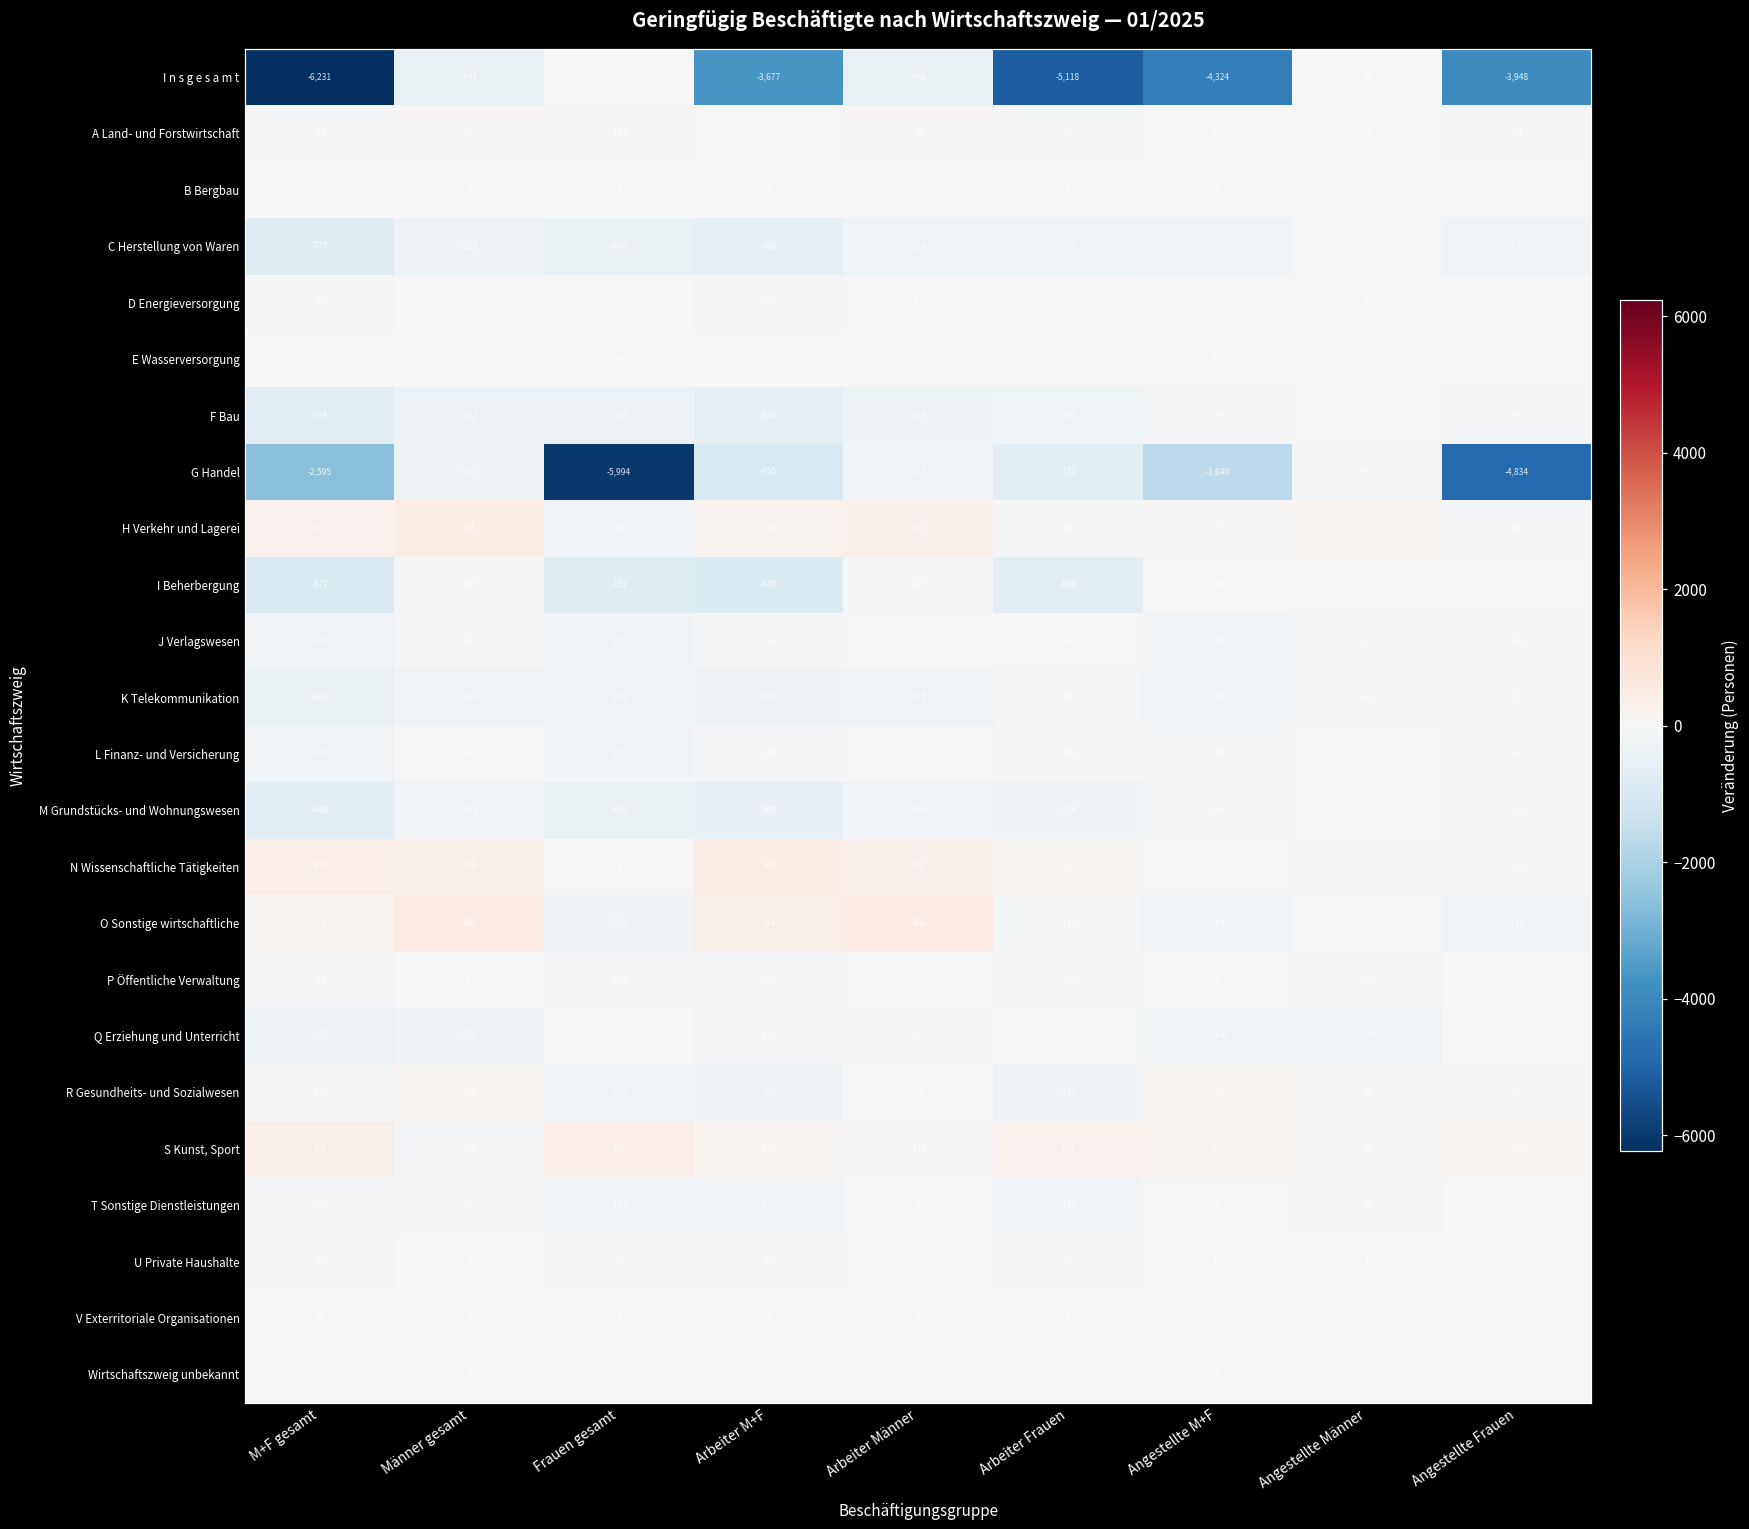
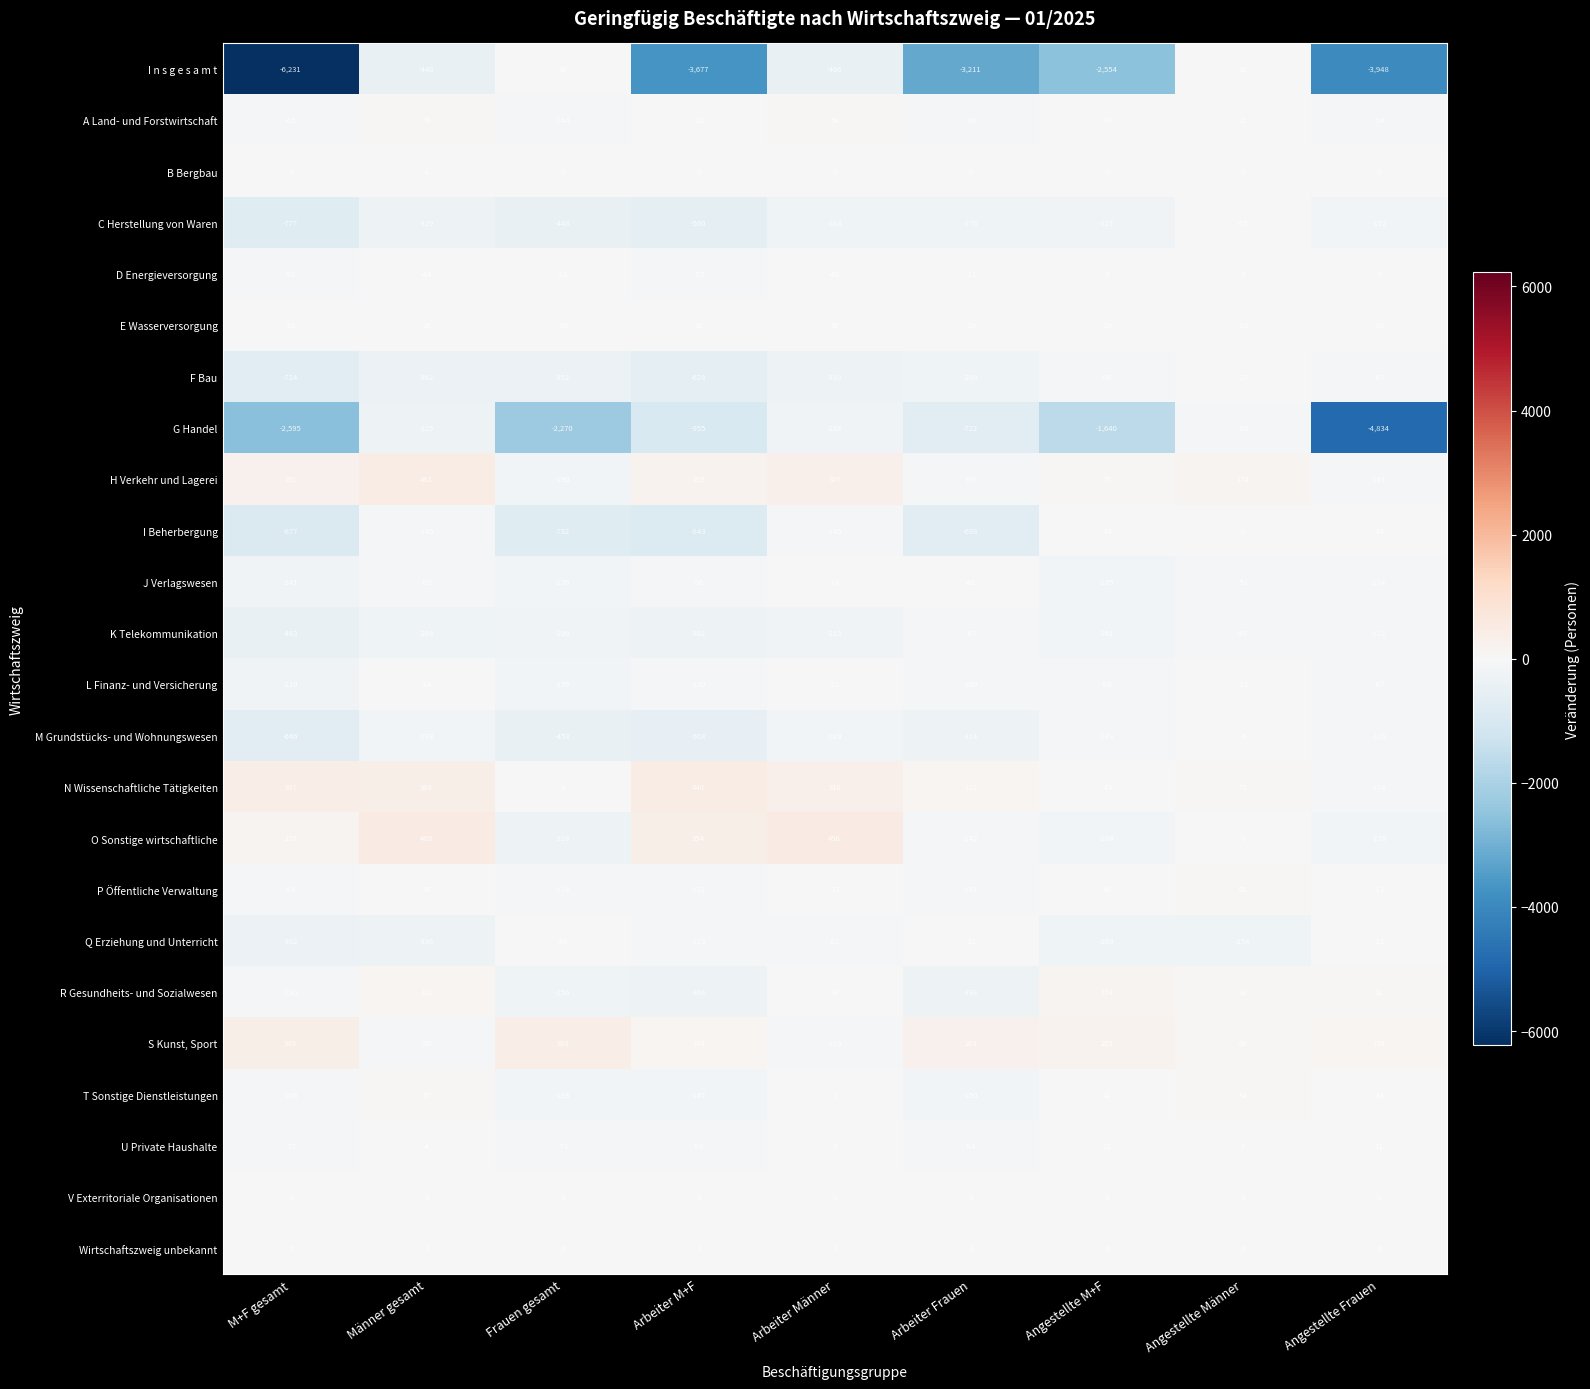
I n s g e s a m t, Arbeiter Frauen: -5,118 -> -3,211
I n s g e s a m t, Angestellte M+F: -4,324 -> -2,554
G Handel, Frauen gesamt: -5,994 -> -2,270
